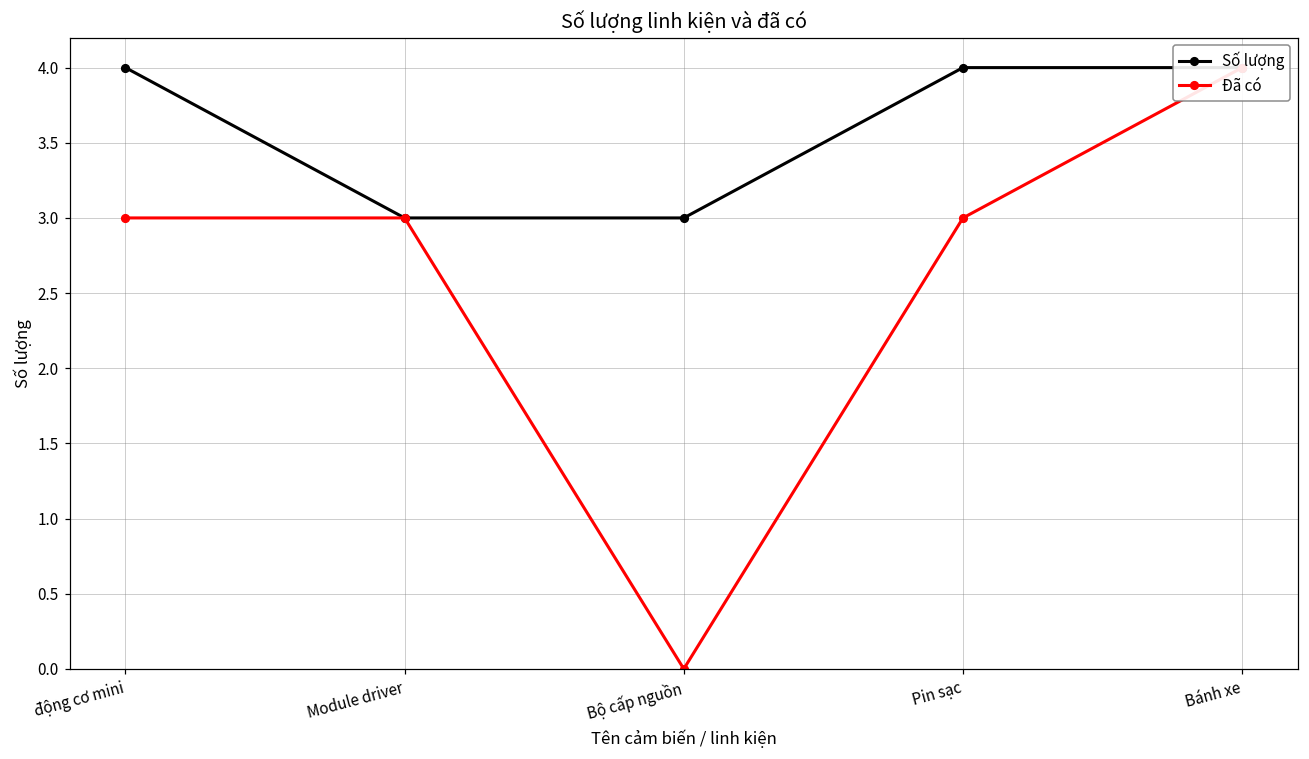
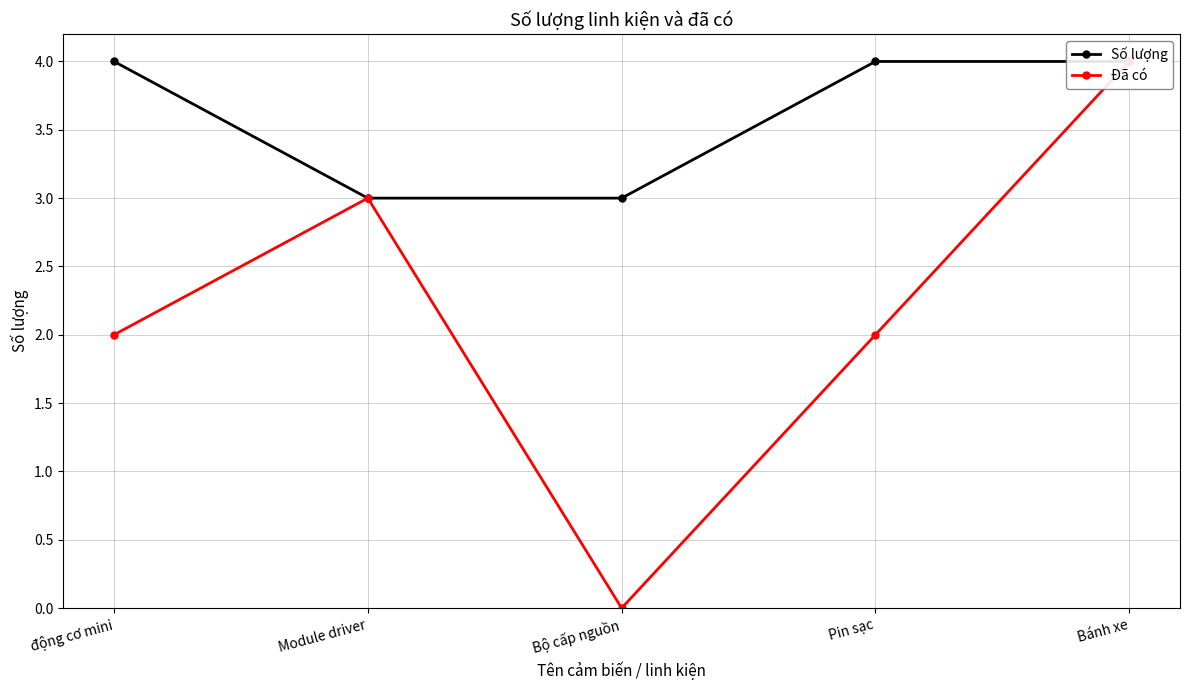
Đã có, động cơ mini: 3 -> 2
Đã có, Pin sạc: 3 -> 2
